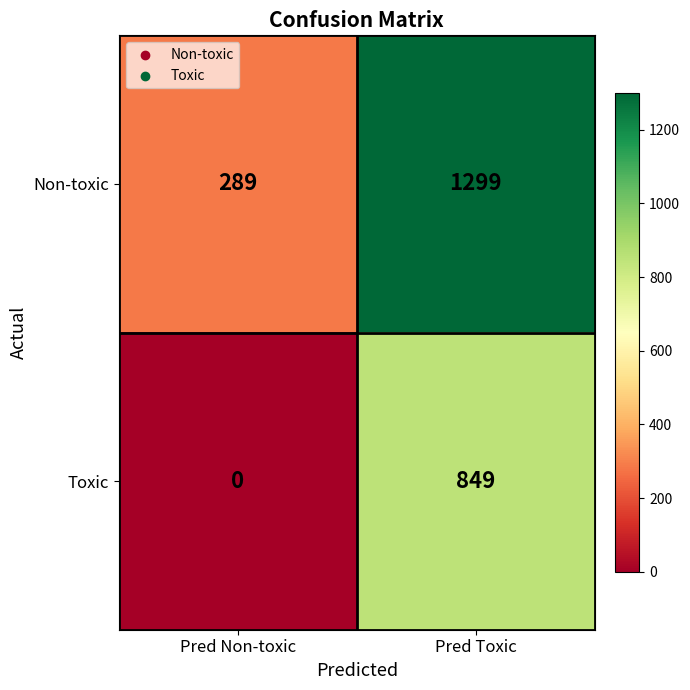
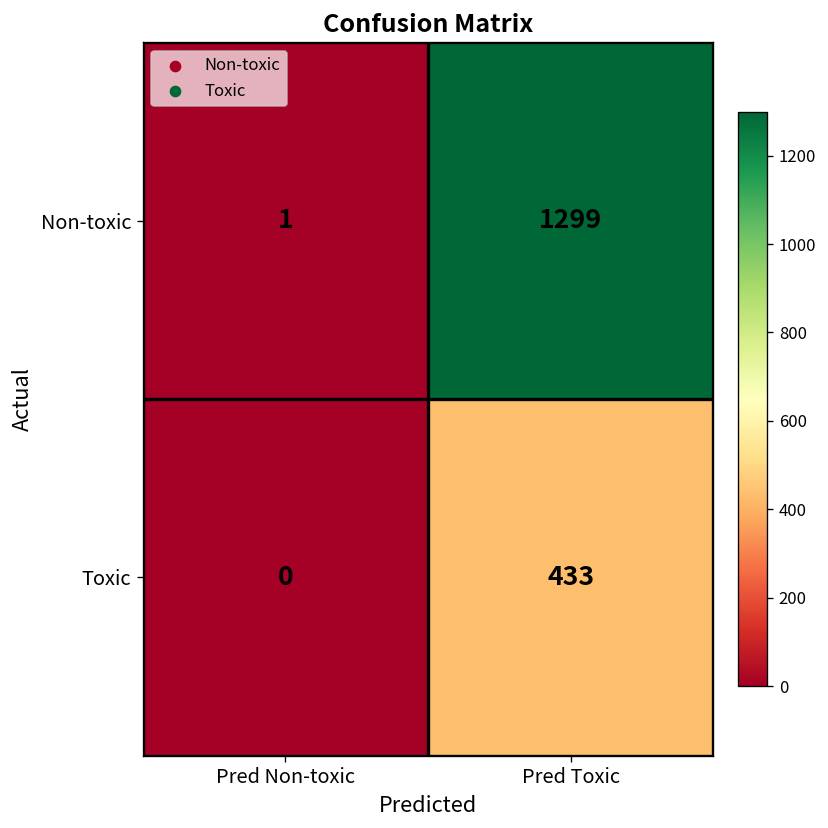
Non-toxic, Pred Non-toxic: 289 -> 1
Toxic, Pred Toxic: 849 -> 433
